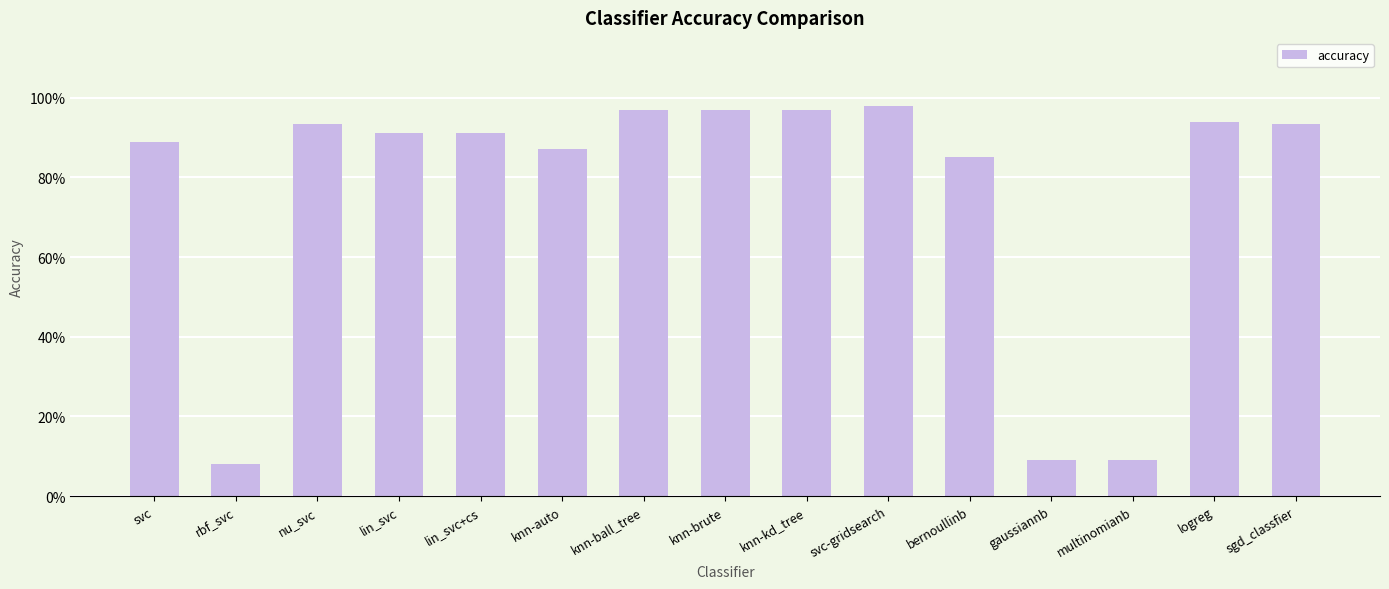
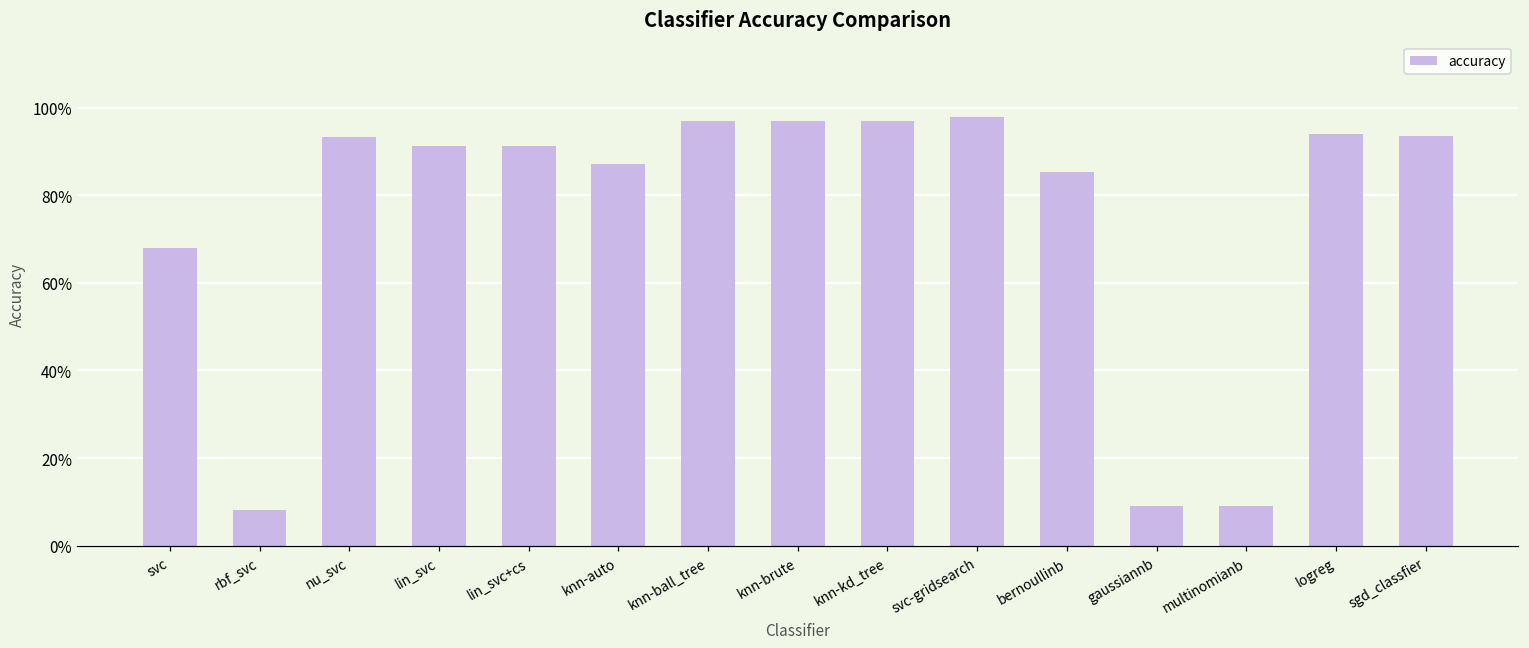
svc: 89% -> 68%
